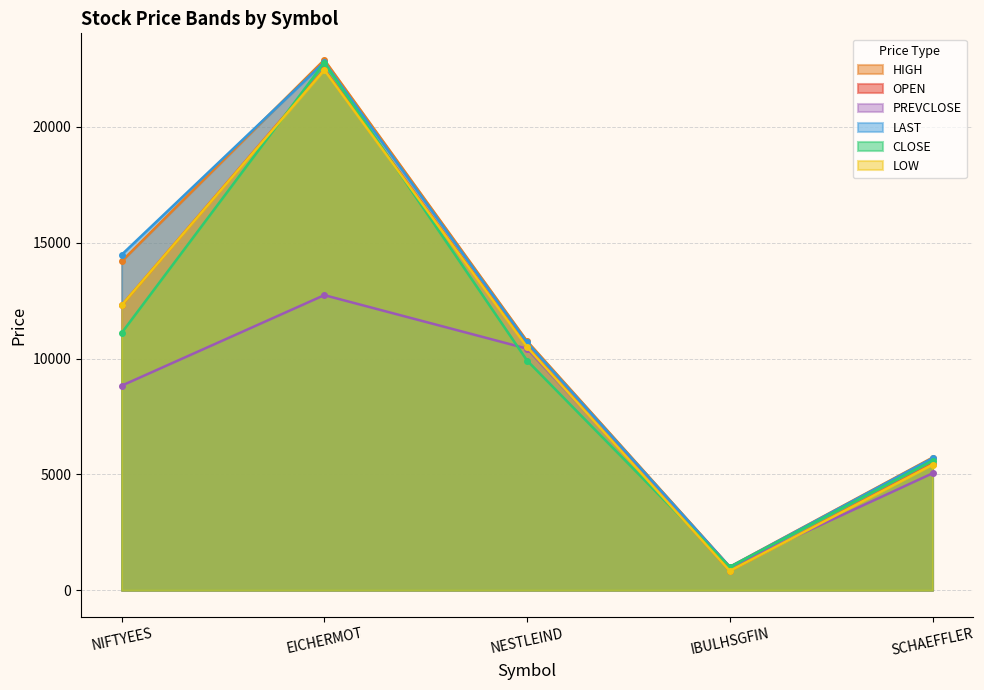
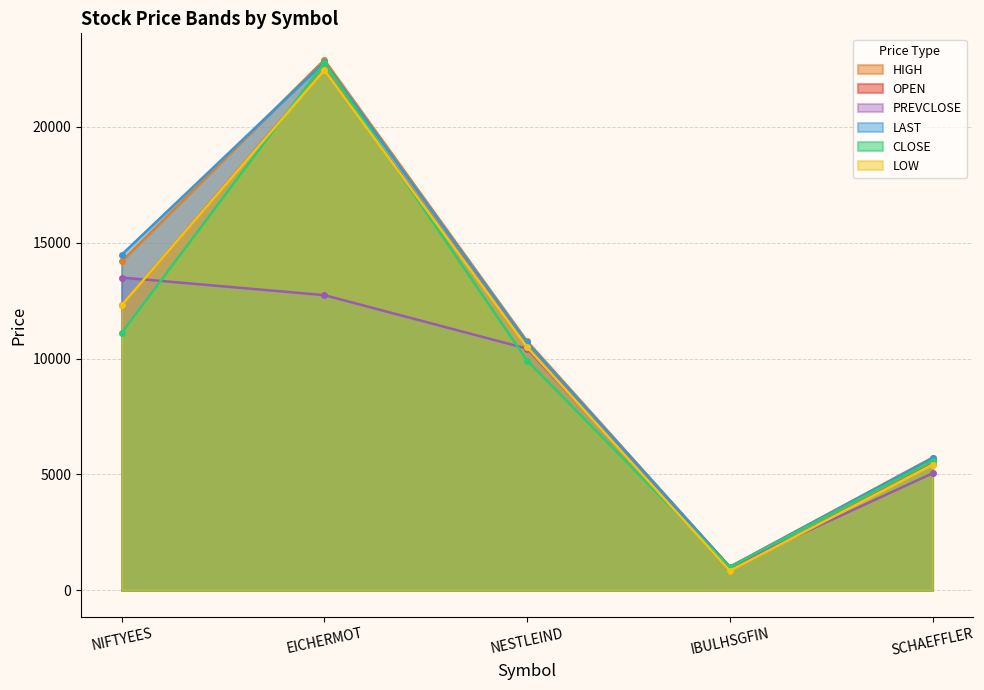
PREVCLOSE, NIFTYEES: 8800 -> 13500
